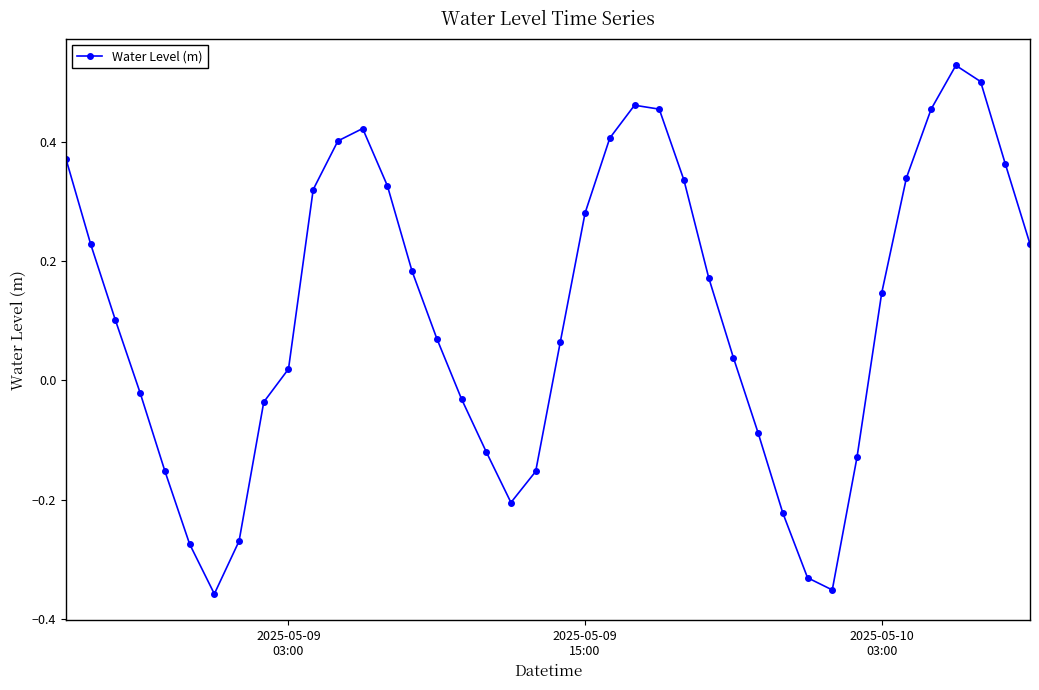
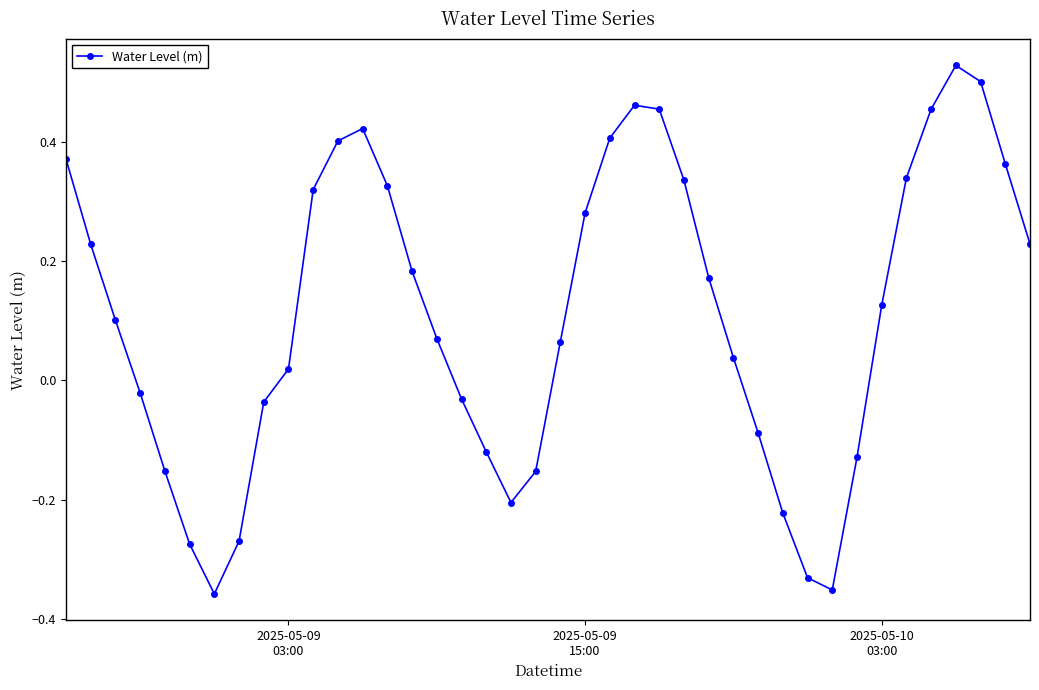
2025-05-10 03:00: 0.15 -> 0.13
